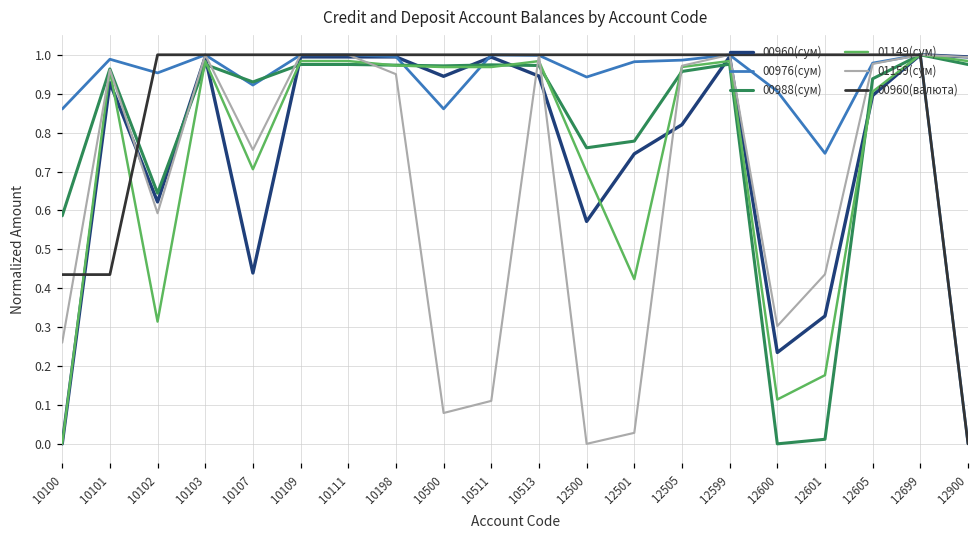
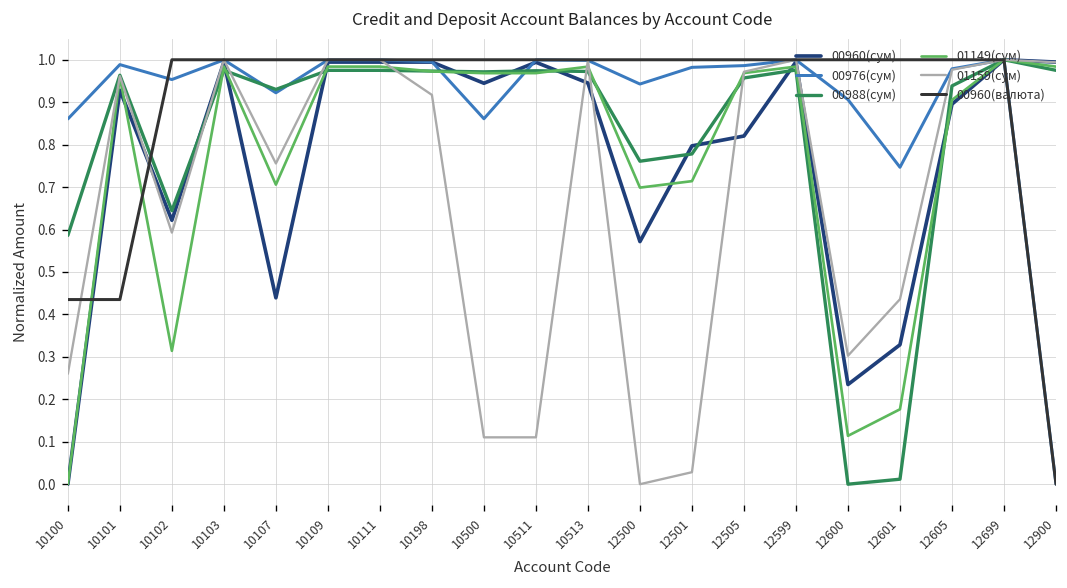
01159(сум), 10198: 0.95 -> 0.92
01159(сум), 10500: 0.08 -> 0.11
00960(сум), 12501: 0.75 -> 0.80
01149(сум), 12501: 0.42 -> 0.71
